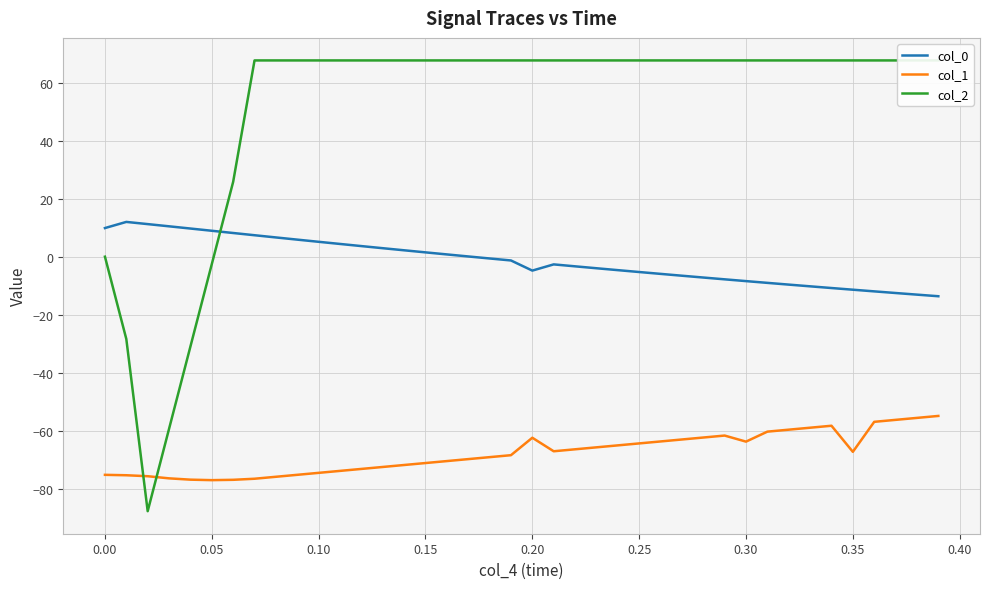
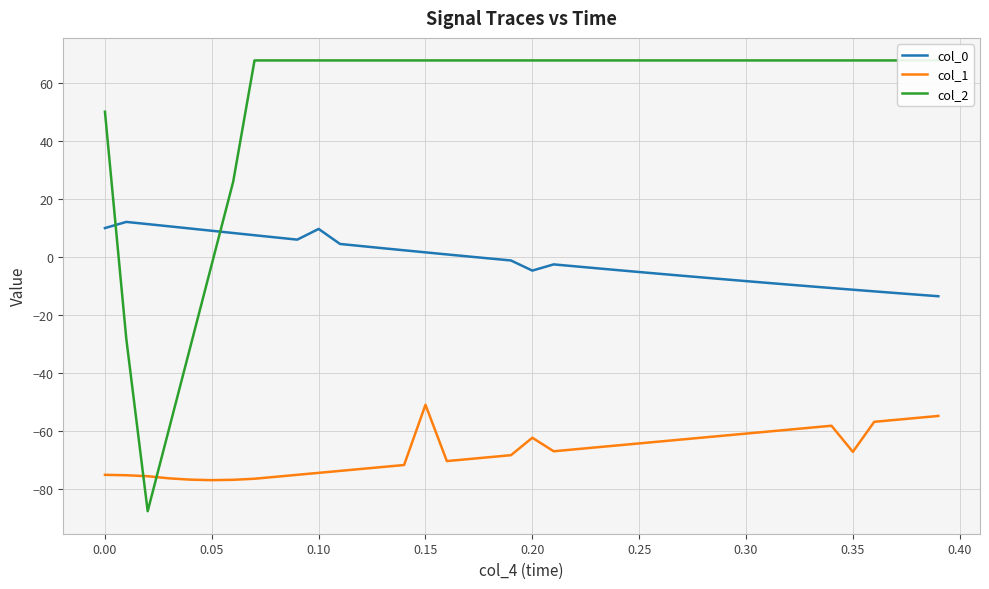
col_2, 0.00: 0 -> 50
col_0, 0.10: 5 -> 10
col_1, 0.15: -71 -> -51
col_1, 0.30: -64 -> -61
